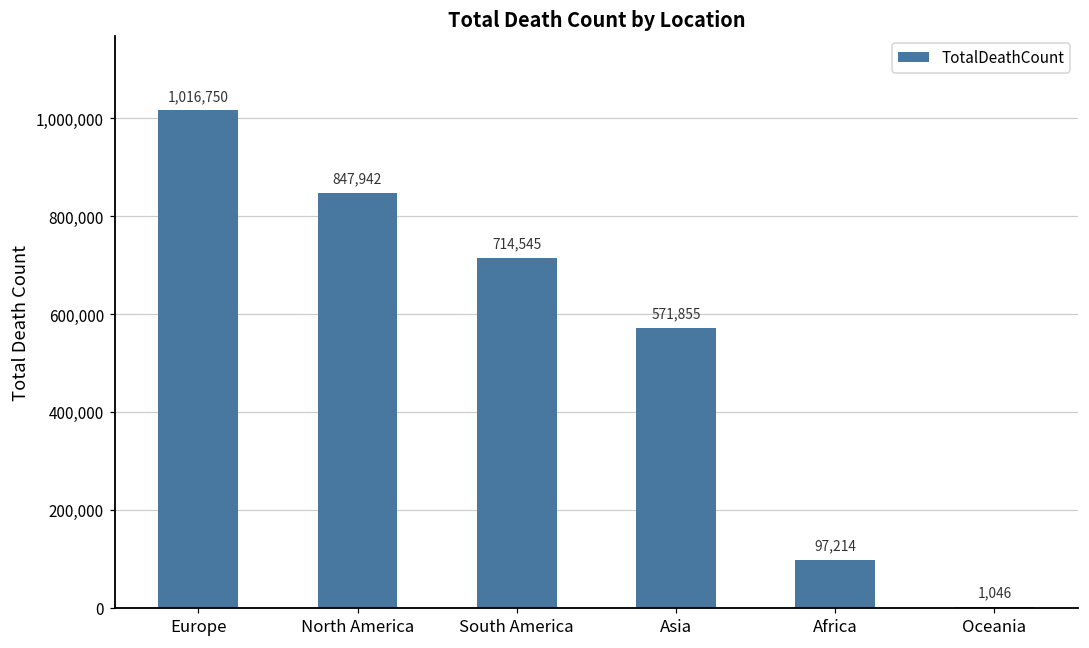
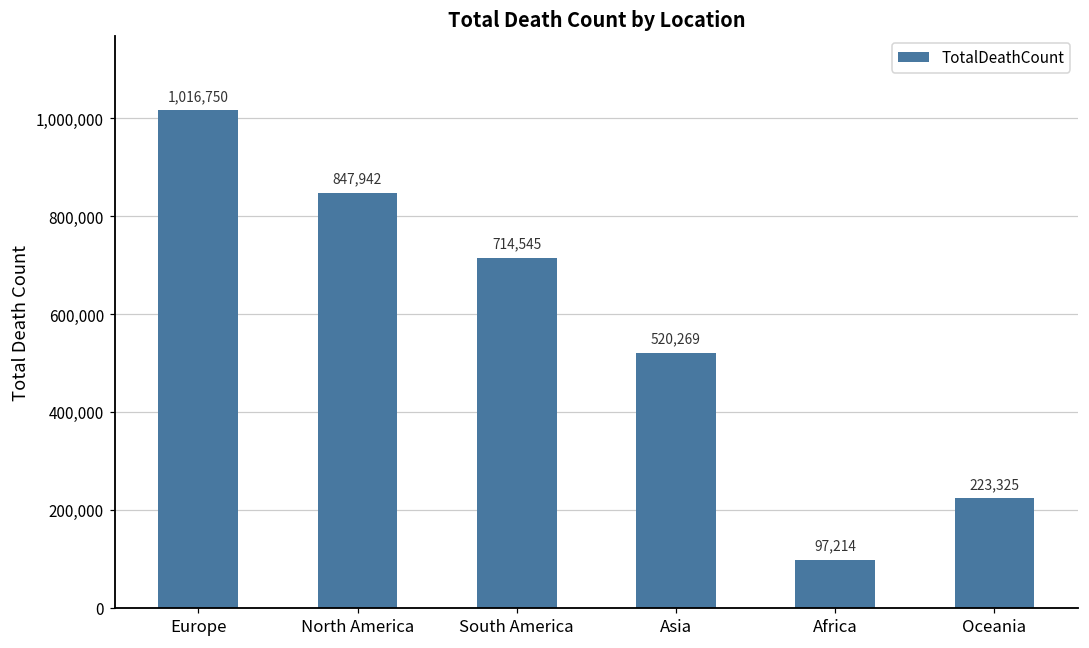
Asia: 571,855 -> 520,269
Oceania: 1,046 -> 223,325
